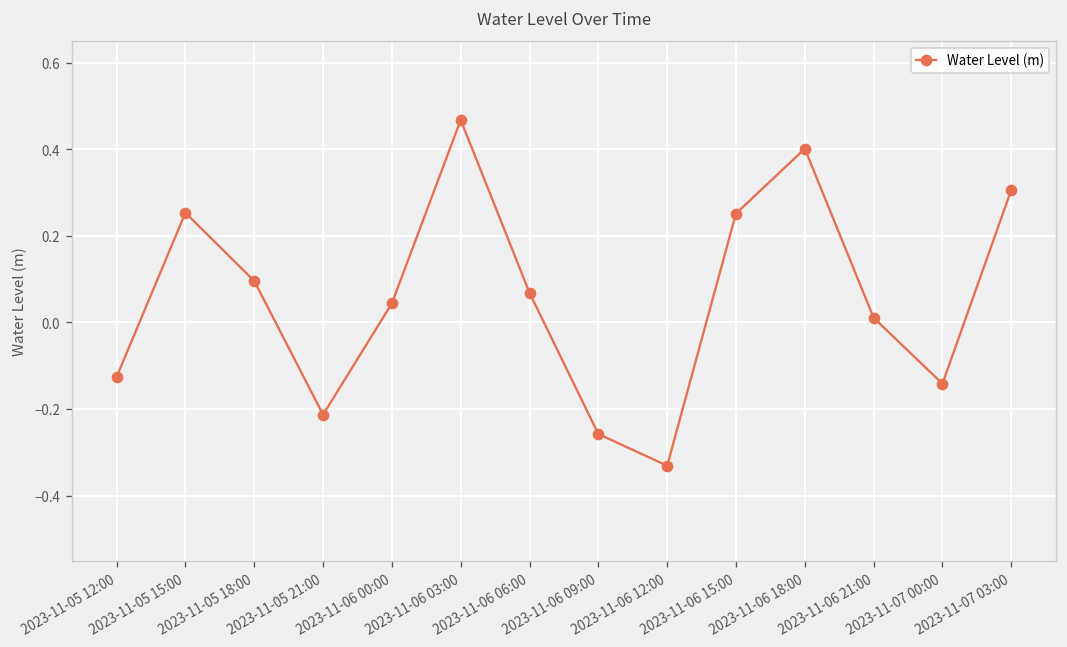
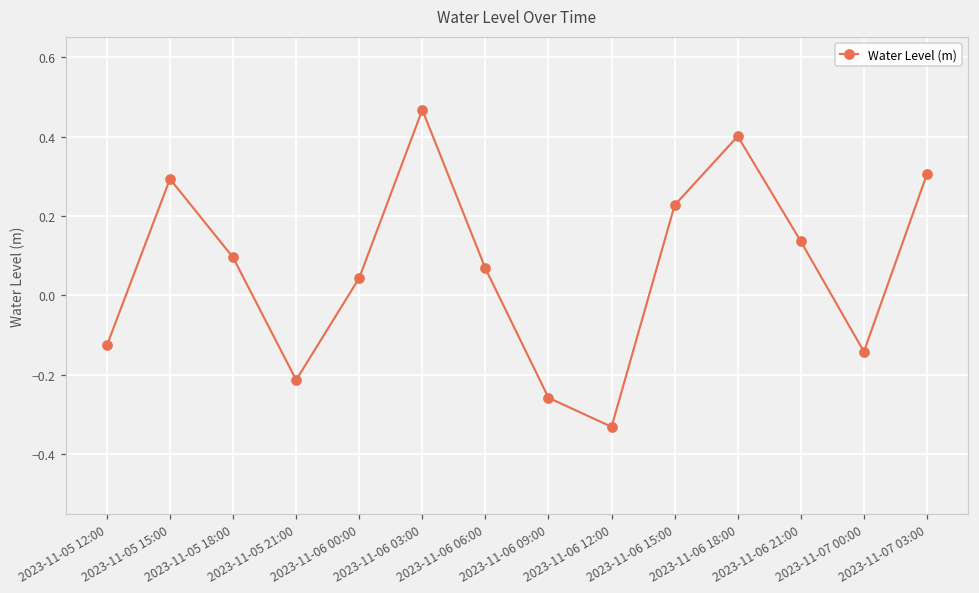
2023-11-05 15:00: 0.25 -> 0.29
2023-11-06 15:00: 0.25 -> 0.23
2023-11-06 21:00: 0.01 -> 0.14
